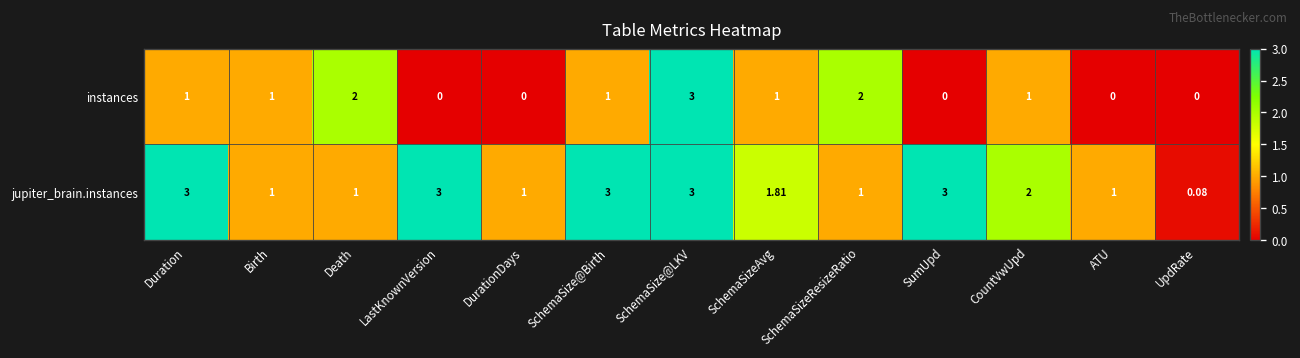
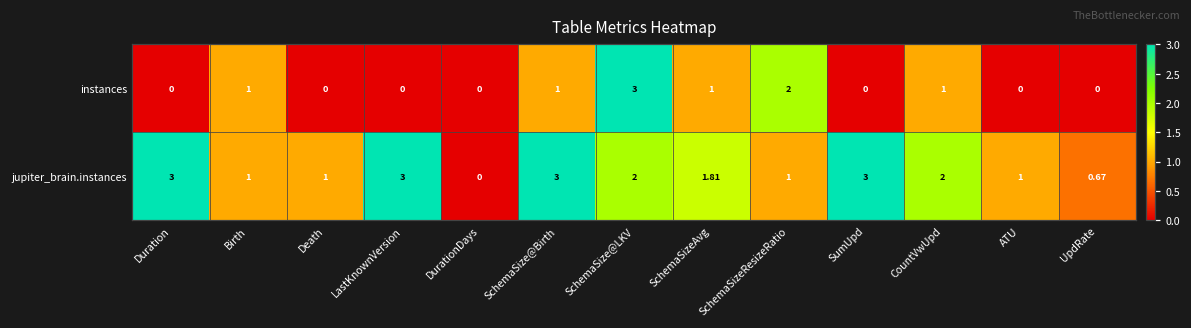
instances, Duration: 1 -> 0
instances, Death: 2 -> 0
jupiter_brain.instances, DurationDays: 1 -> 0
jupiter_brain.instances, SchemaSize@LKV: 3 -> 2
jupiter_brain.instances, UpdRate: 0.08 -> 0.67
